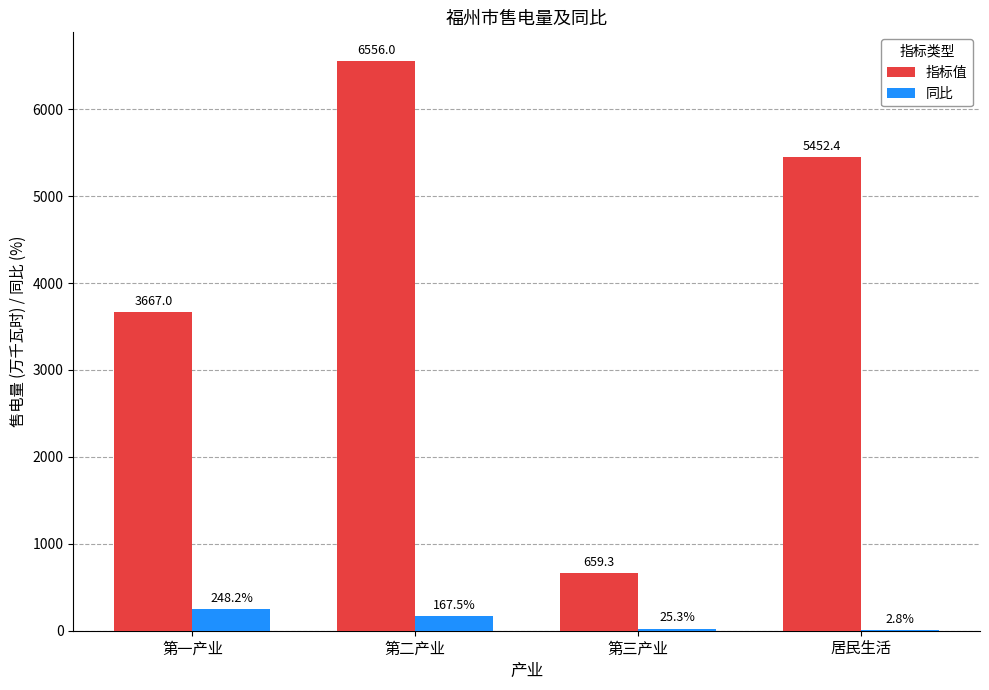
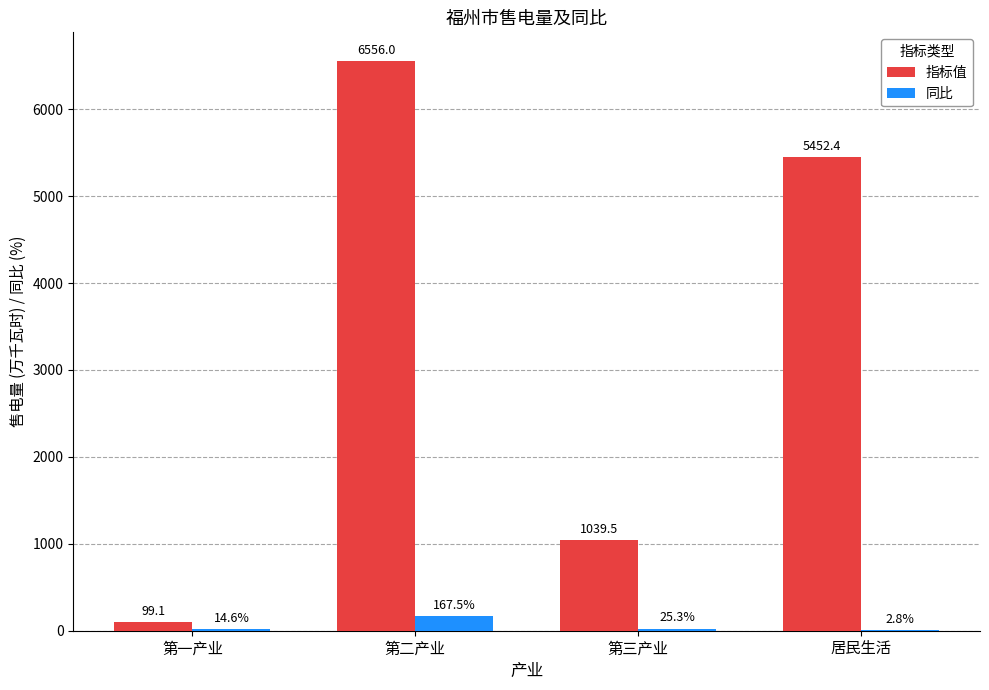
指标值, 第一产业: 3667.0 -> 99.1
同比, 第一产业: 248.2% -> 14.6%
指标值, 第三产业: 659.3 -> 1039.5
